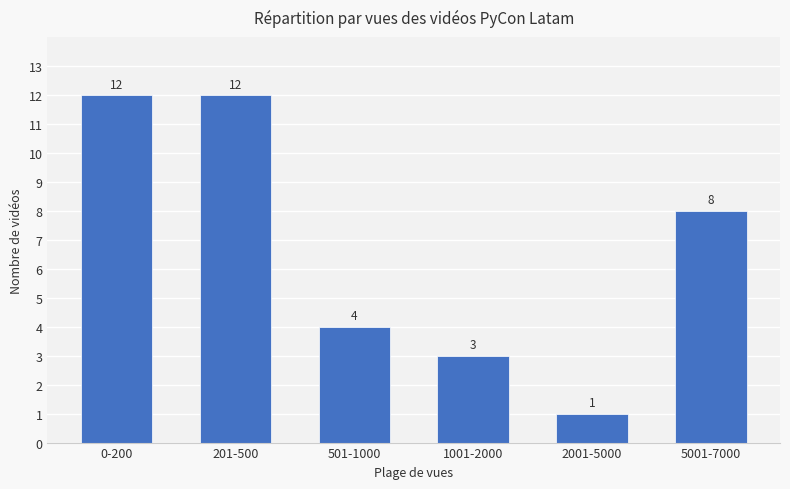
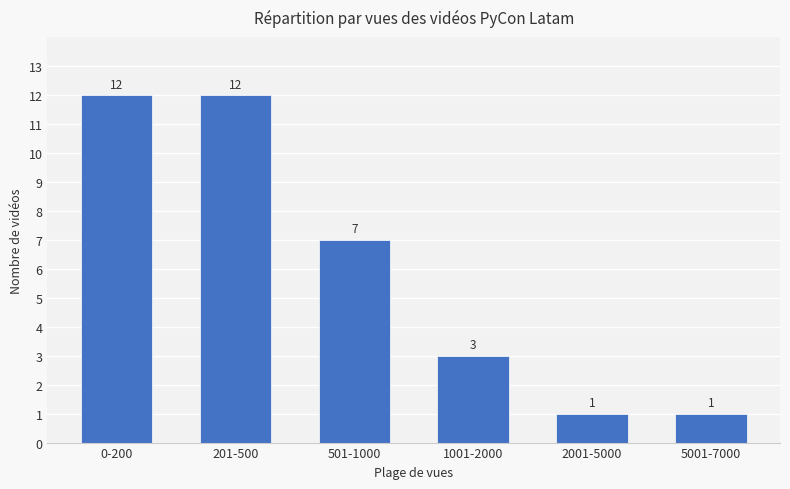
501-1000: 4 -> 7
5001-7000: 8 -> 1
